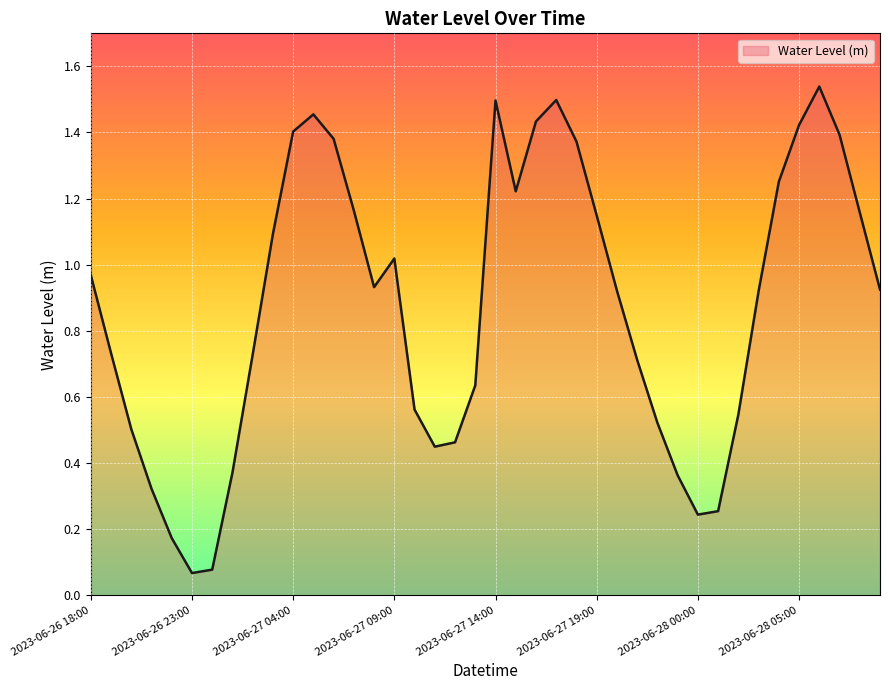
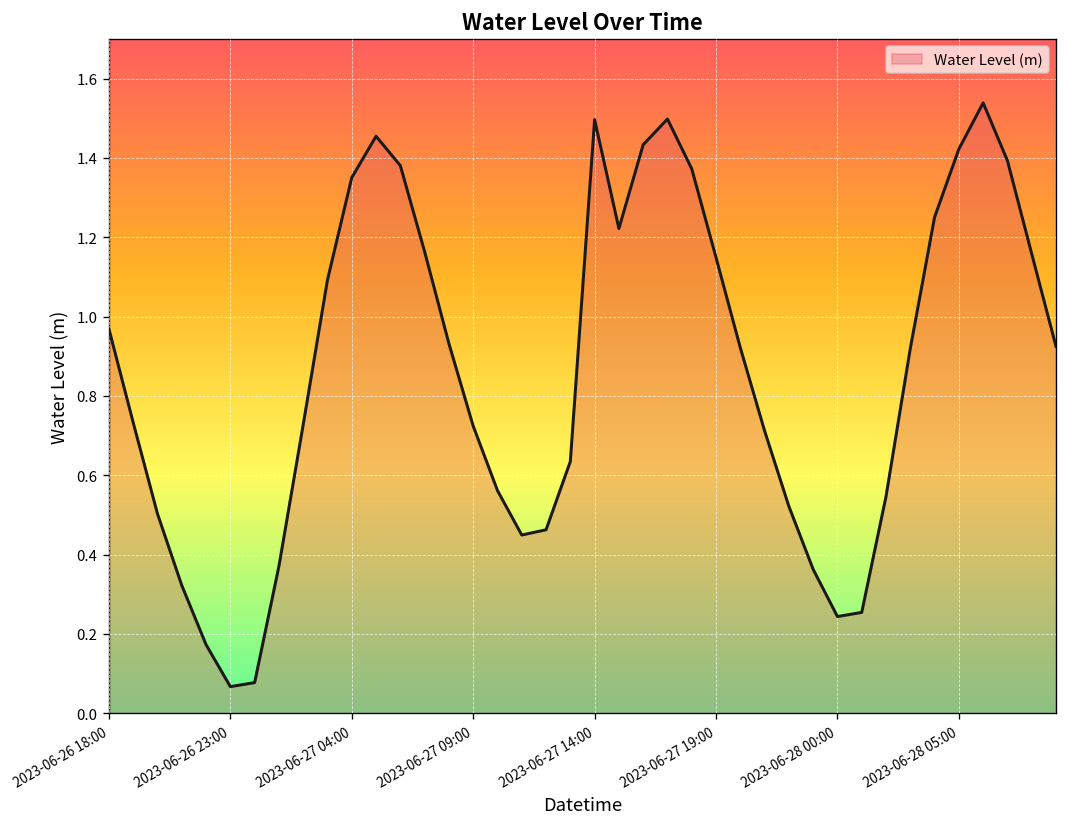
2023-06-27 04:00: 1.40 -> 1.35
2023-06-27 09:00: 1.02 -> 0.72
